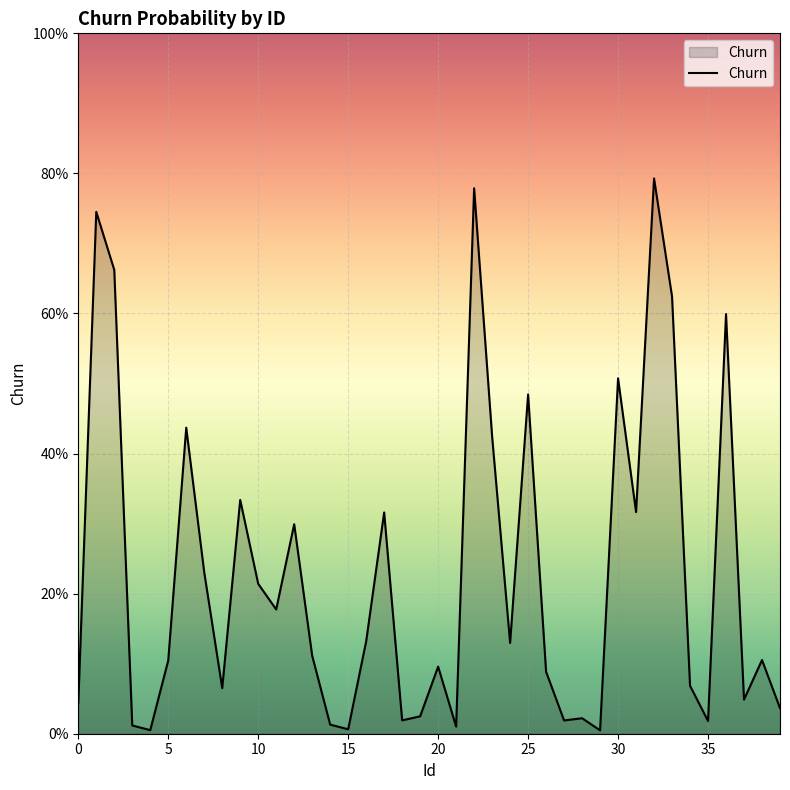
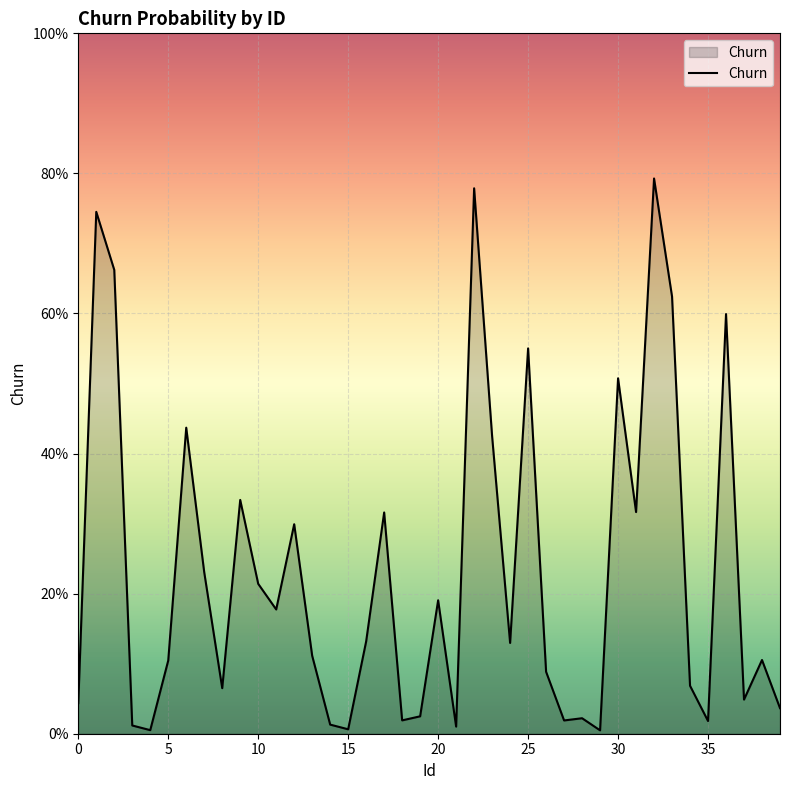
20: 10% -> 19%
25: 48% -> 55%
